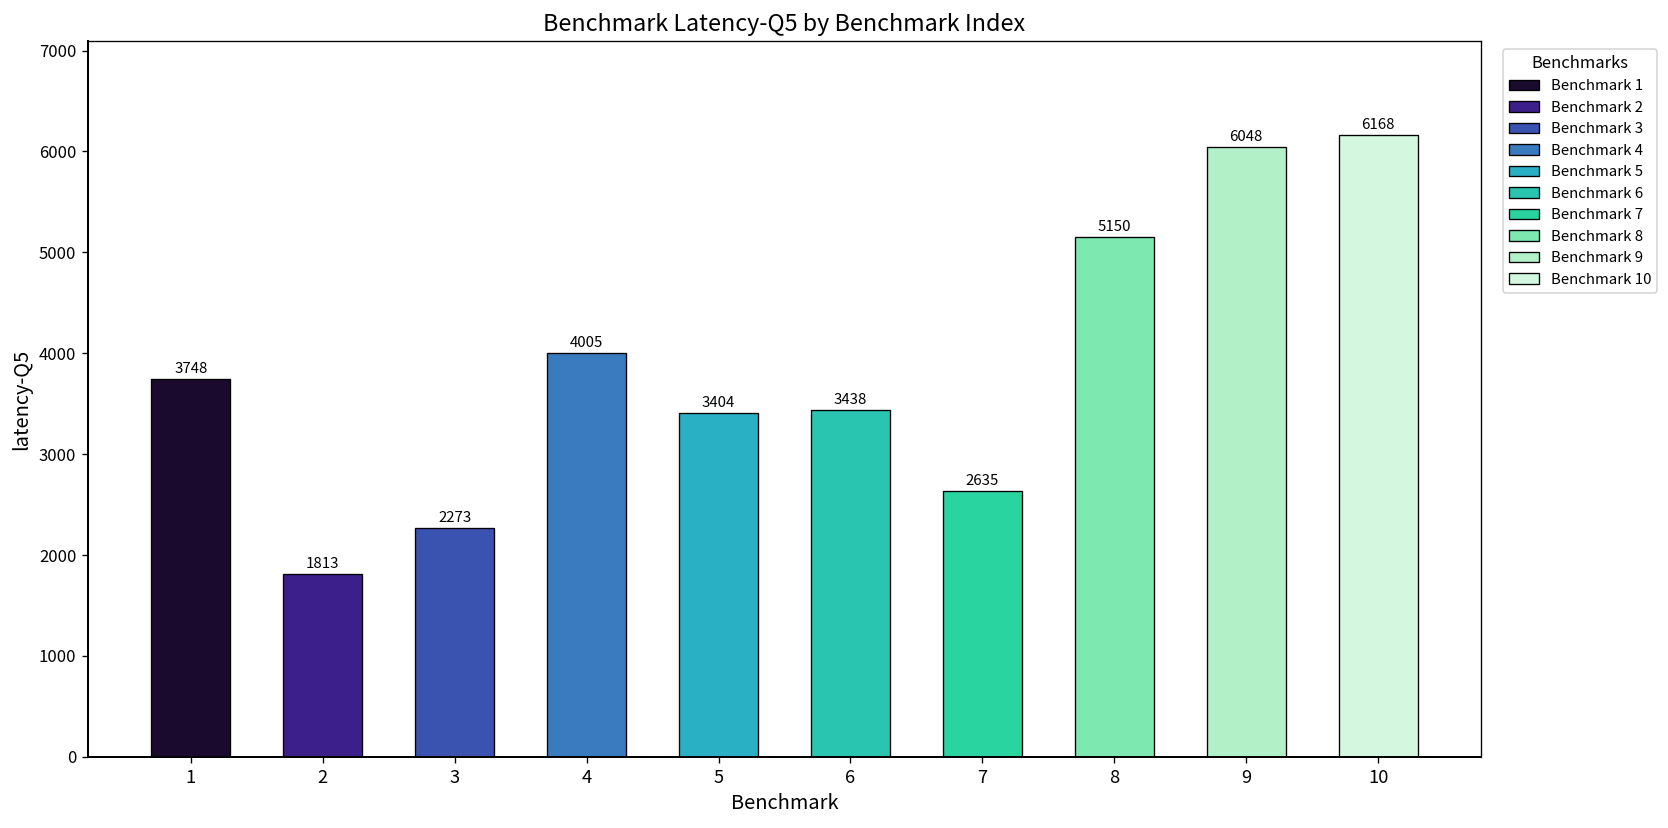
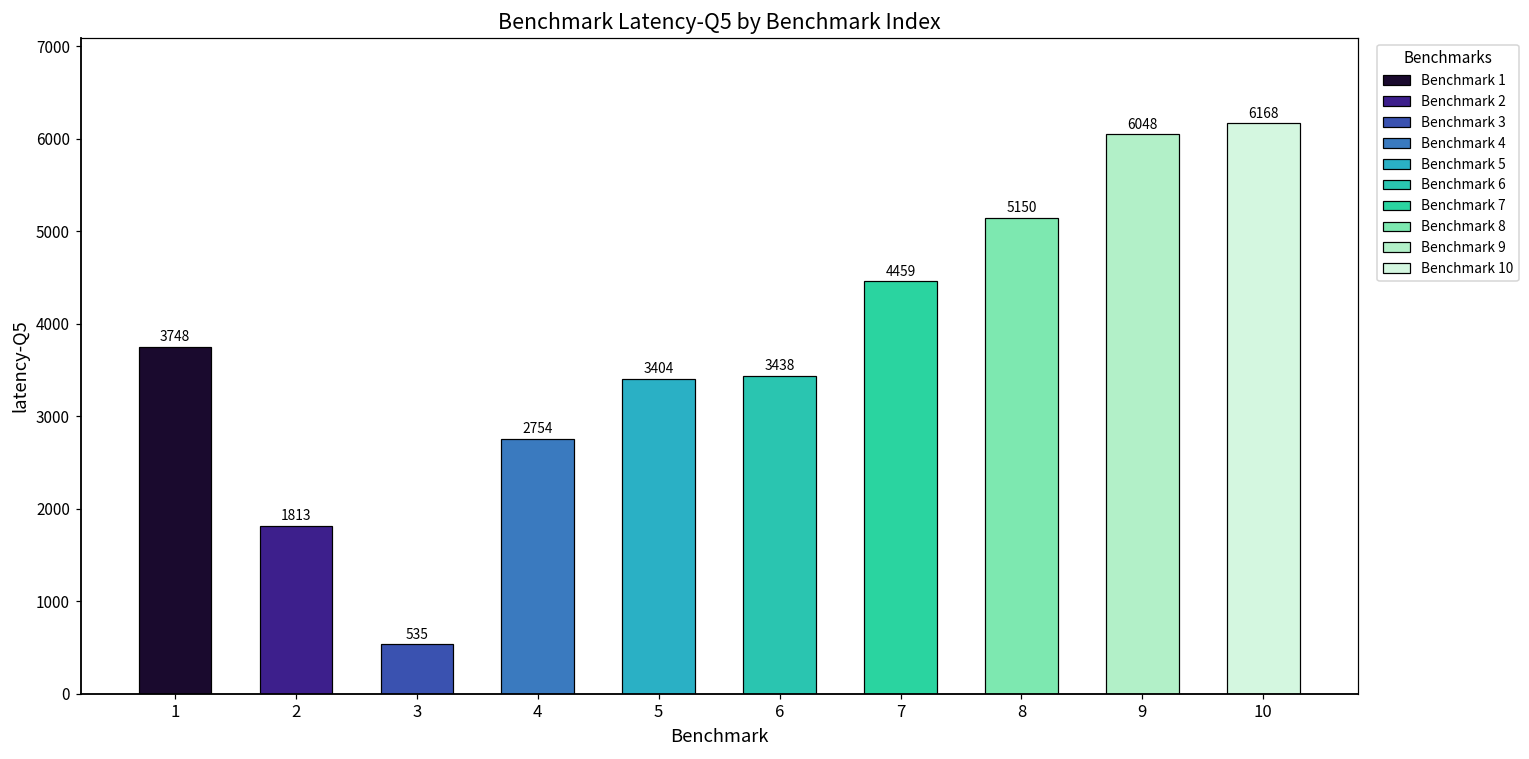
3: 2273 -> 535
4: 4005 -> 2754
7: 2635 -> 4459
